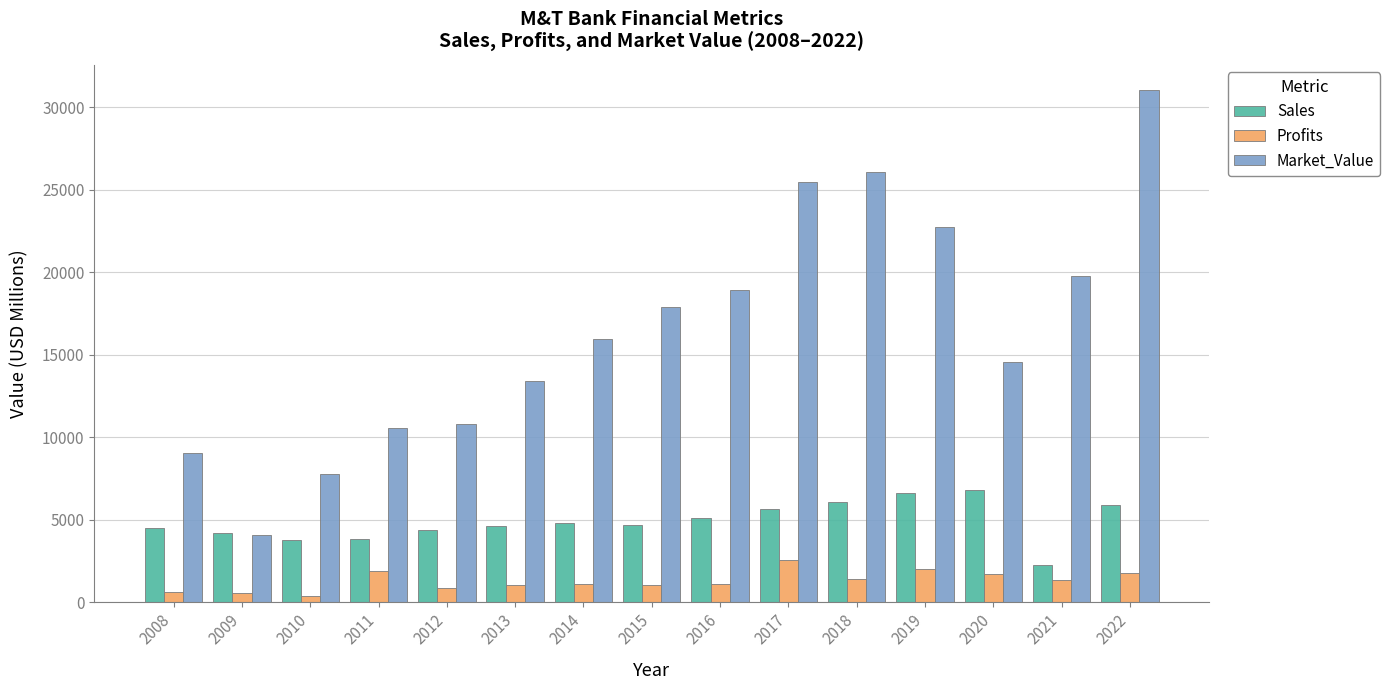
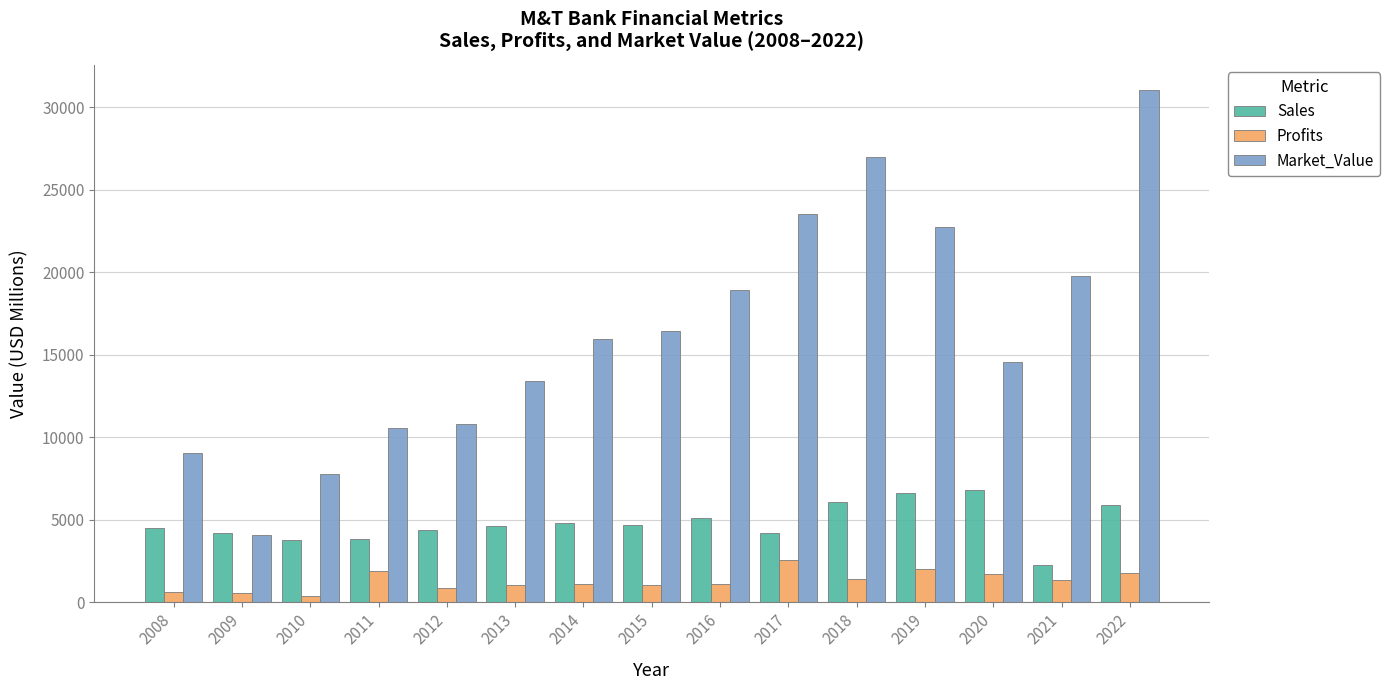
Market_Value, 2015: 17900 -> 16400
Sales, 2017: 5700 -> 4200
Market_Value, 2017: 25500 -> 23500
Market_Value, 2018: 26100 -> 27000
